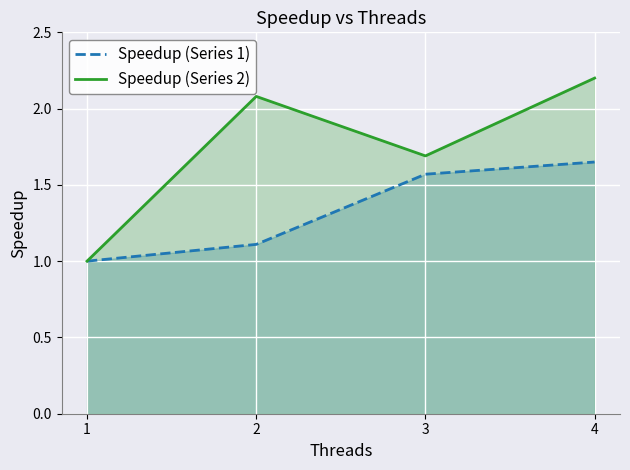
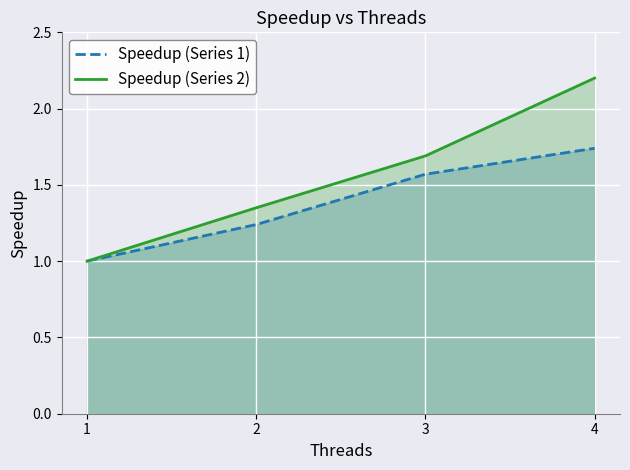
Speedup (Series 1), 2: 1.11 -> 1.24
Speedup (Series 2), 2: 2.08 -> 1.35
Speedup (Series 1), 4: 1.65 -> 1.74
